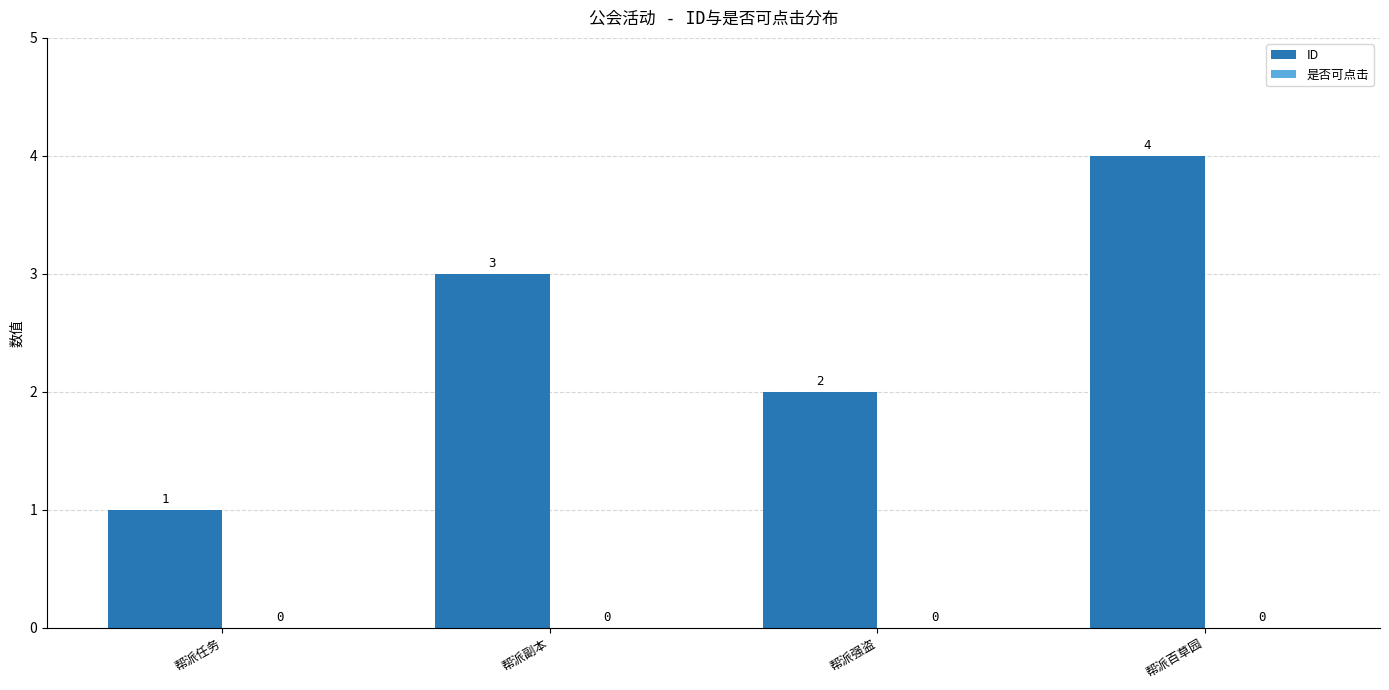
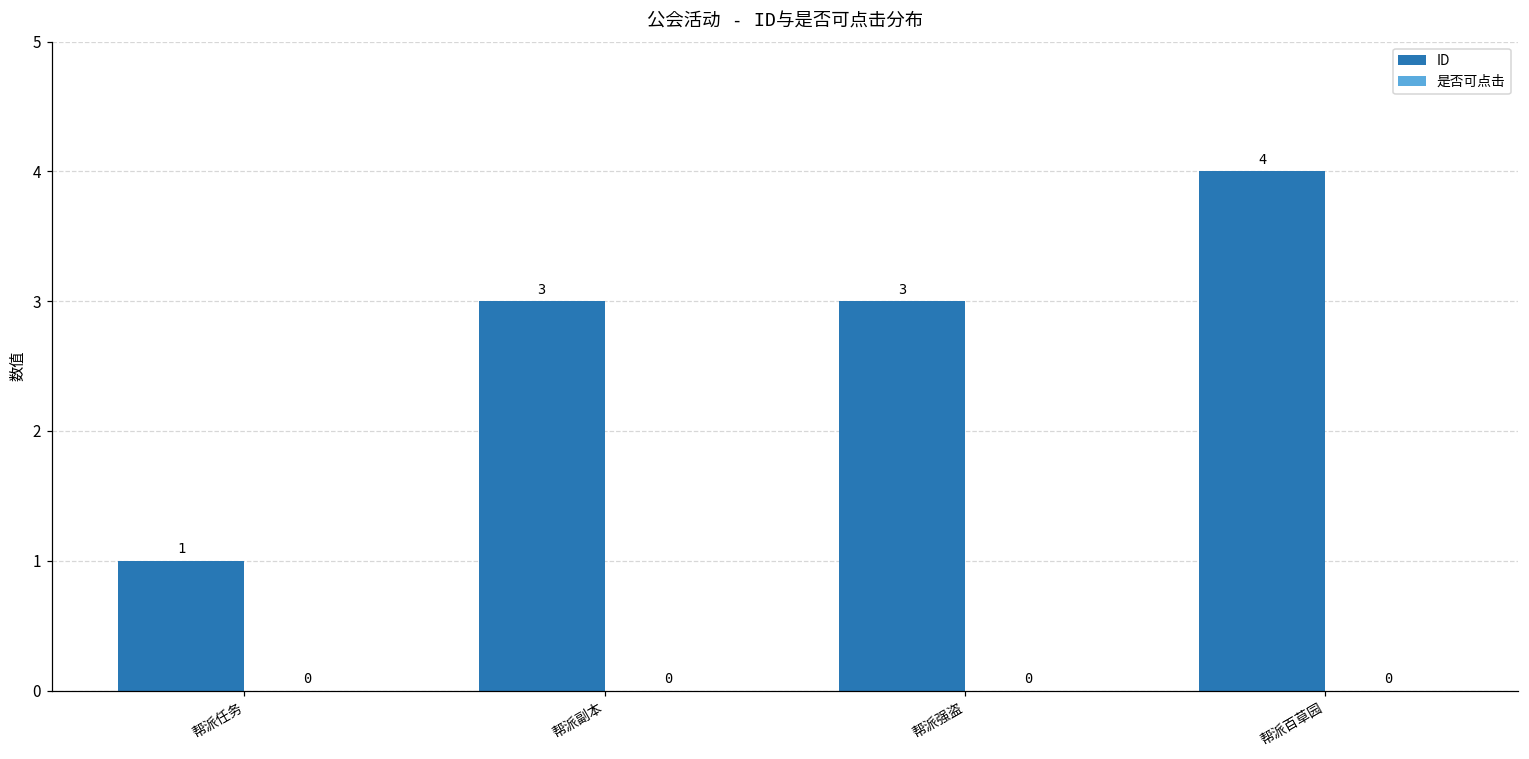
ID, 帮派强盗: 2 -> 3
